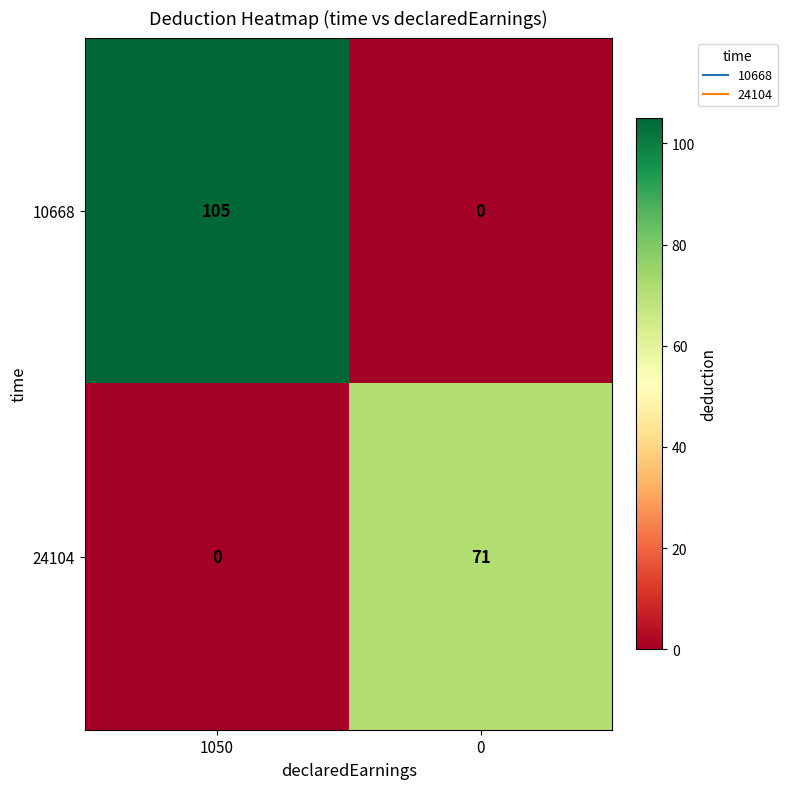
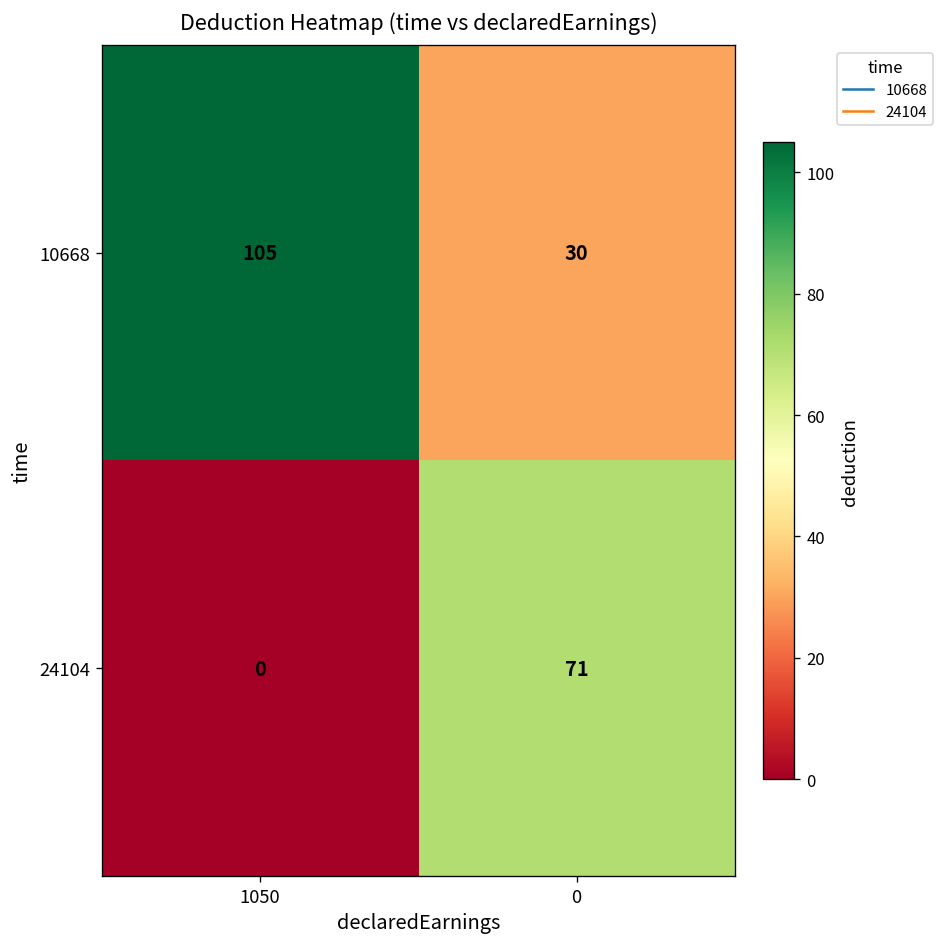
10668, 0: 0 -> 30
